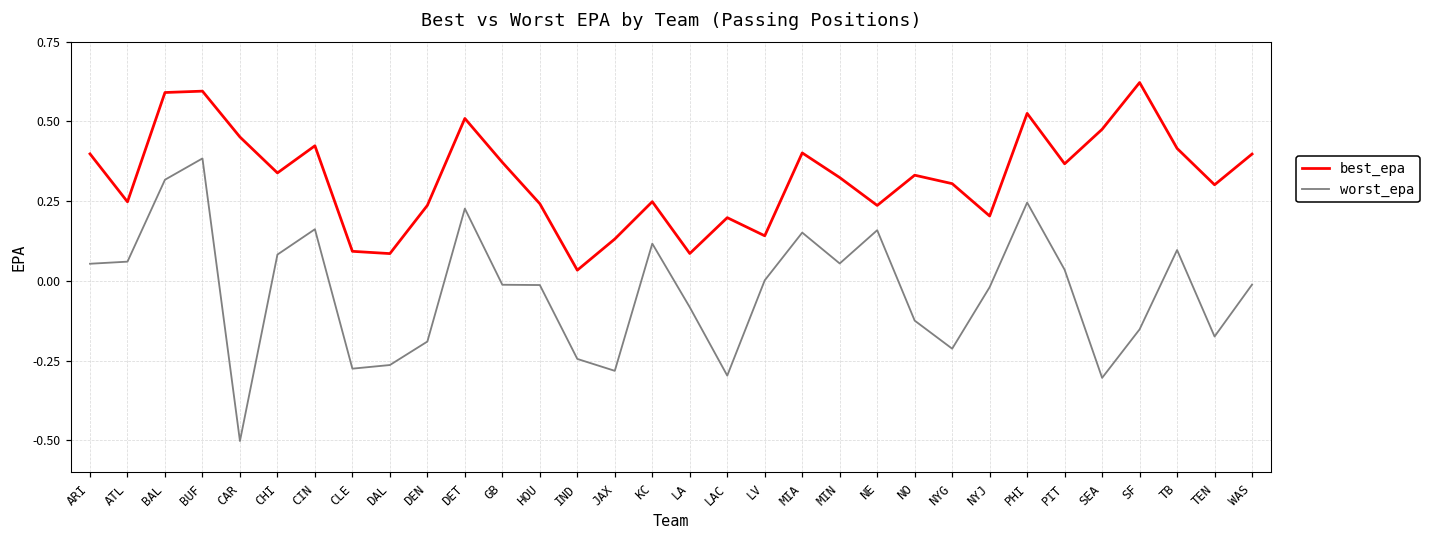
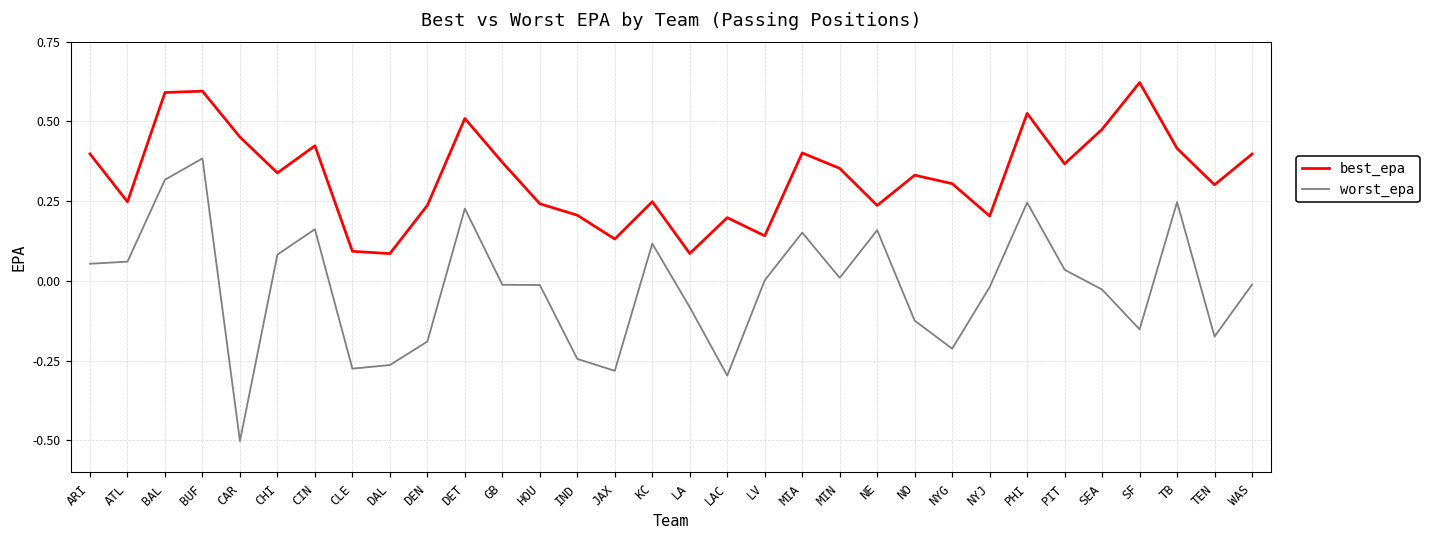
best_epa, IND: 0.03 -> 0.21
best_epa, MIN: 0.32 -> 0.35
worst_epa, MIN: 0.05 -> 0.01
worst_epa, SEA: -0.30 -> -0.03
worst_epa, TB: 0.10 -> 0.25
